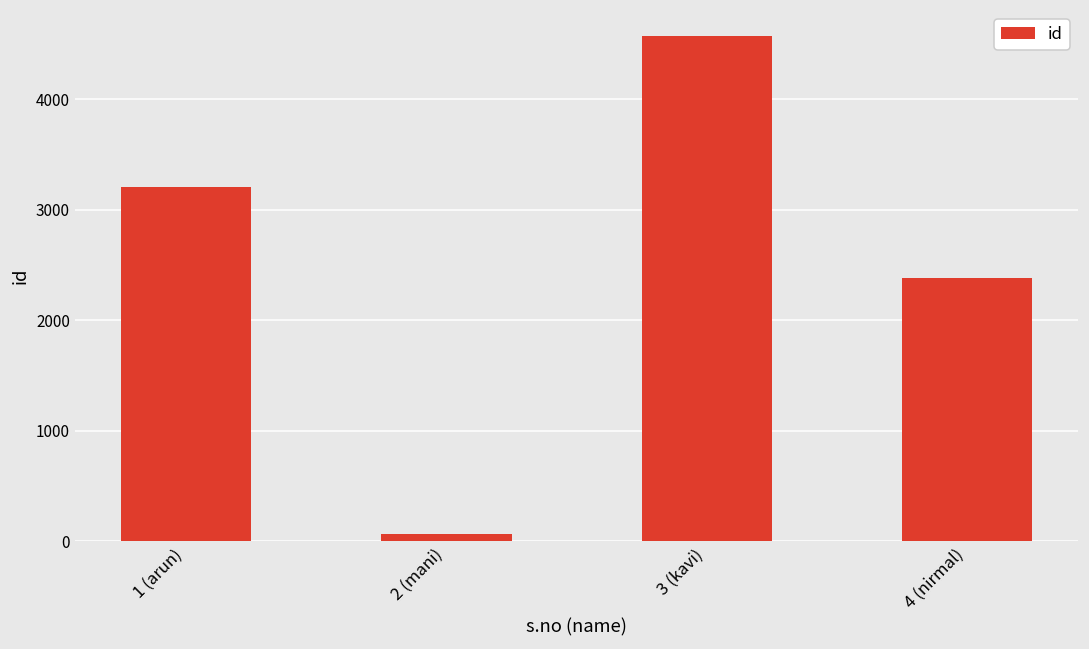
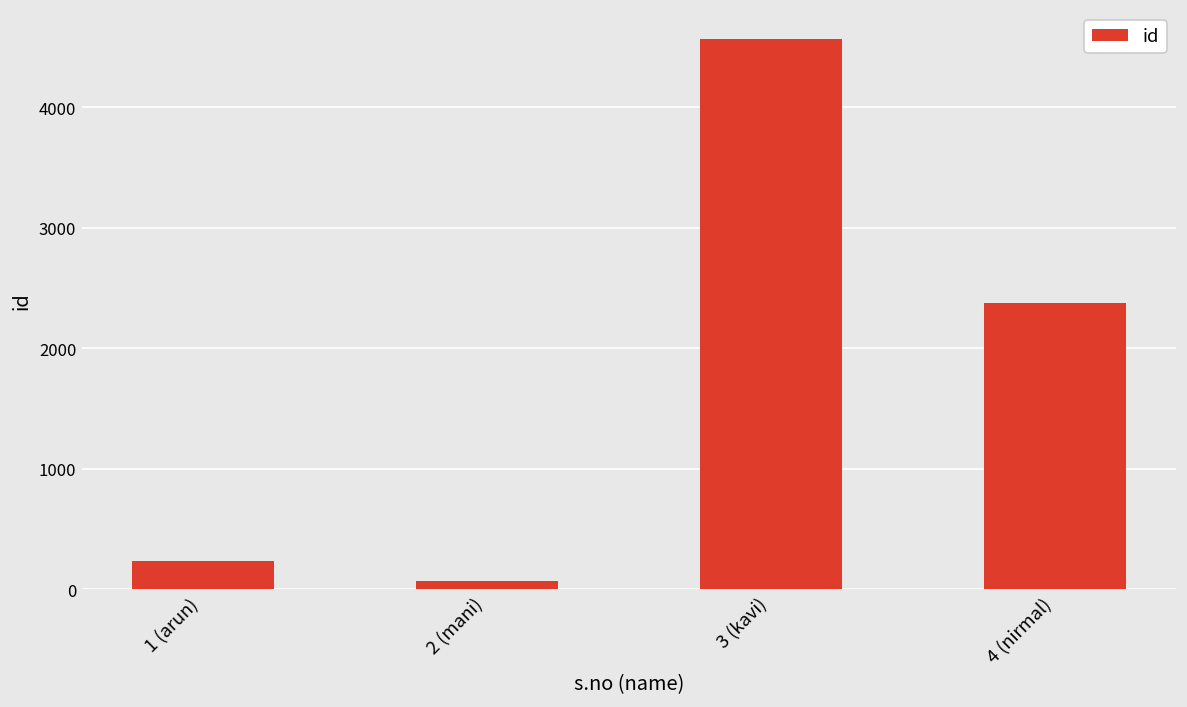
1 (arun): 3210 -> 230
